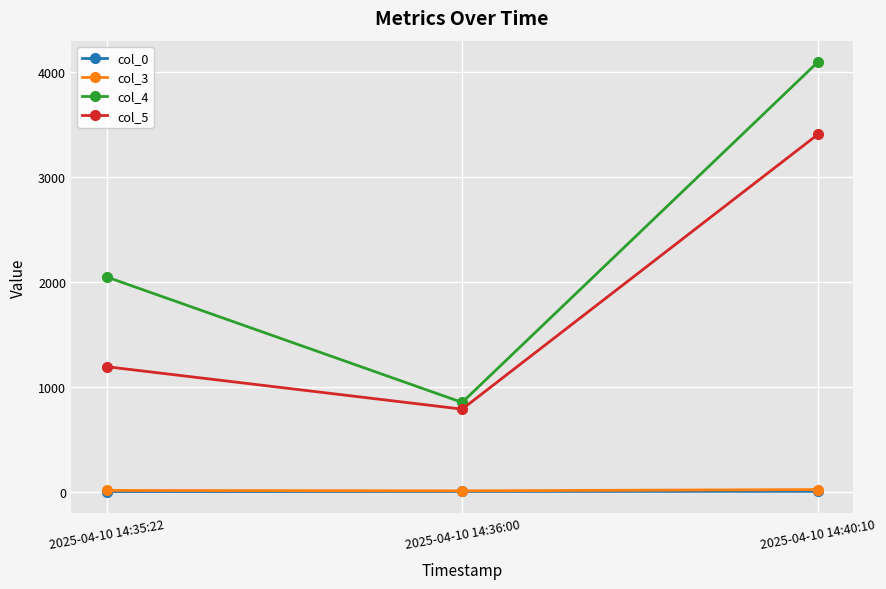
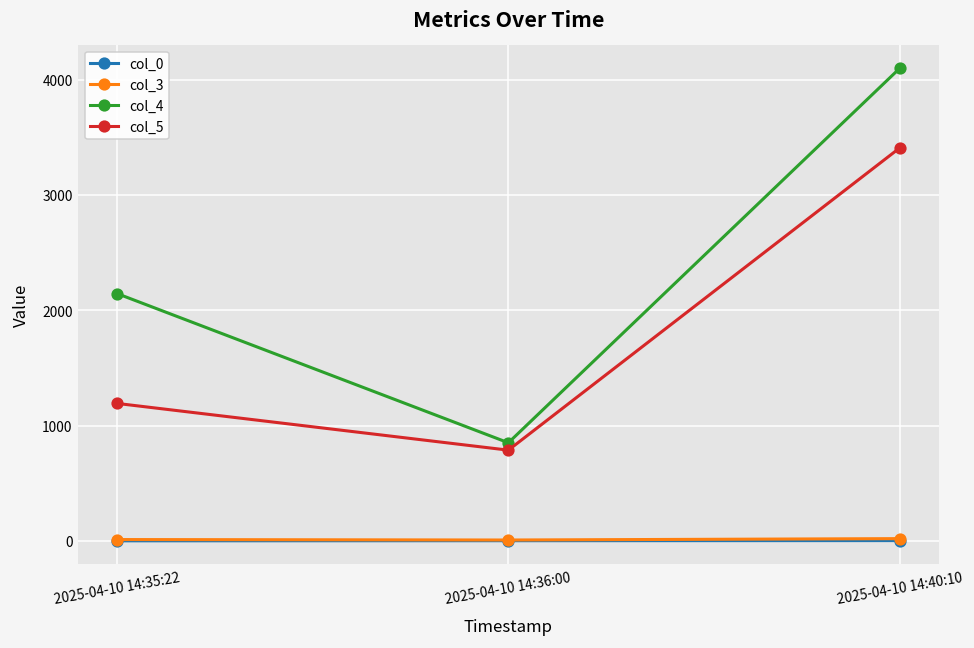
col_4, 2025-04-10 14:35:22: 2050 -> 2140
